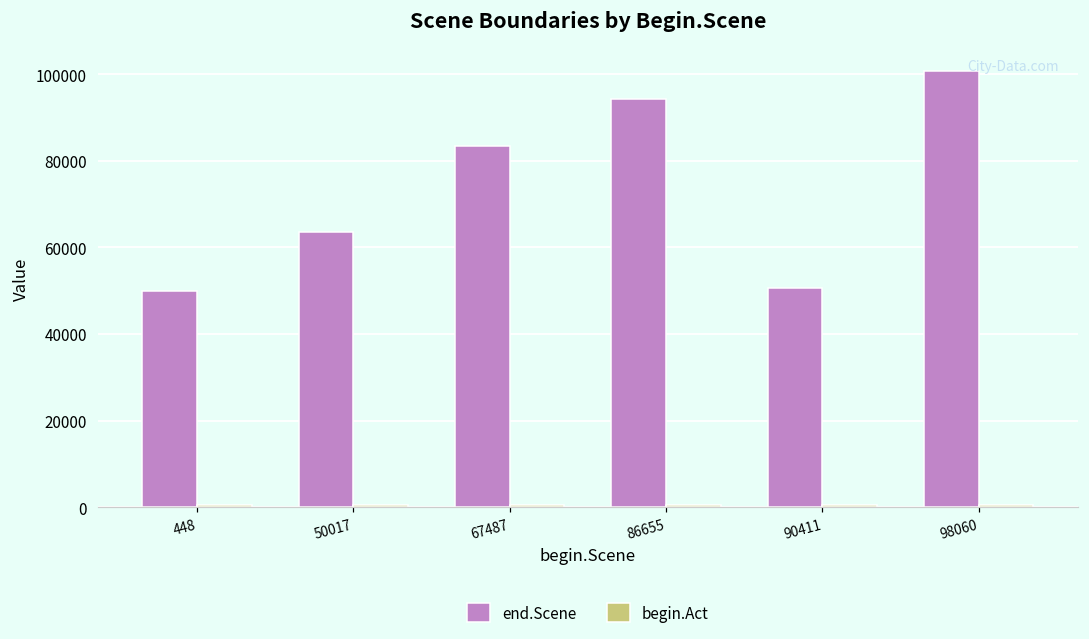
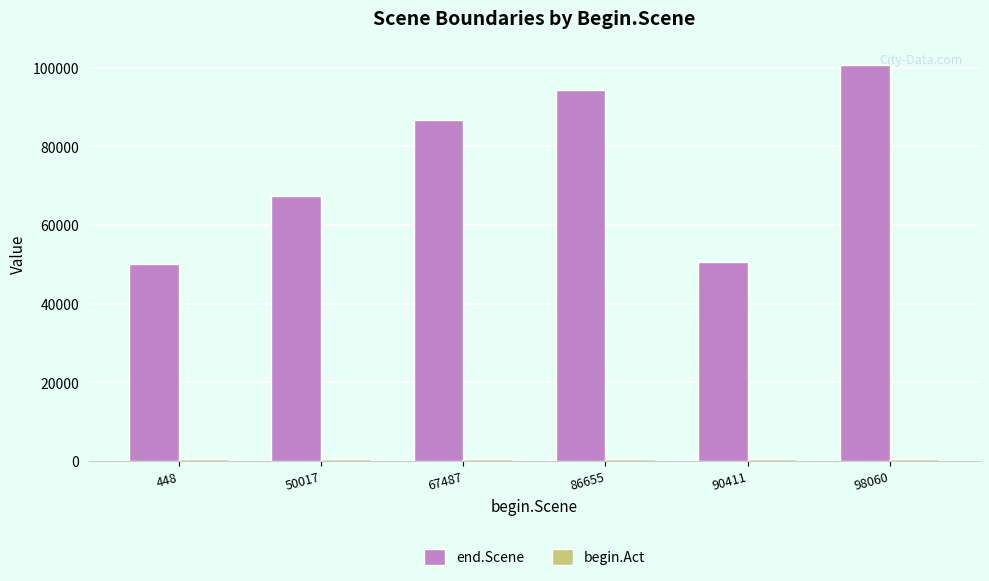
end.Scene, 50017: 64000 -> 67000
end.Scene, 67487: 84000 -> 87000
